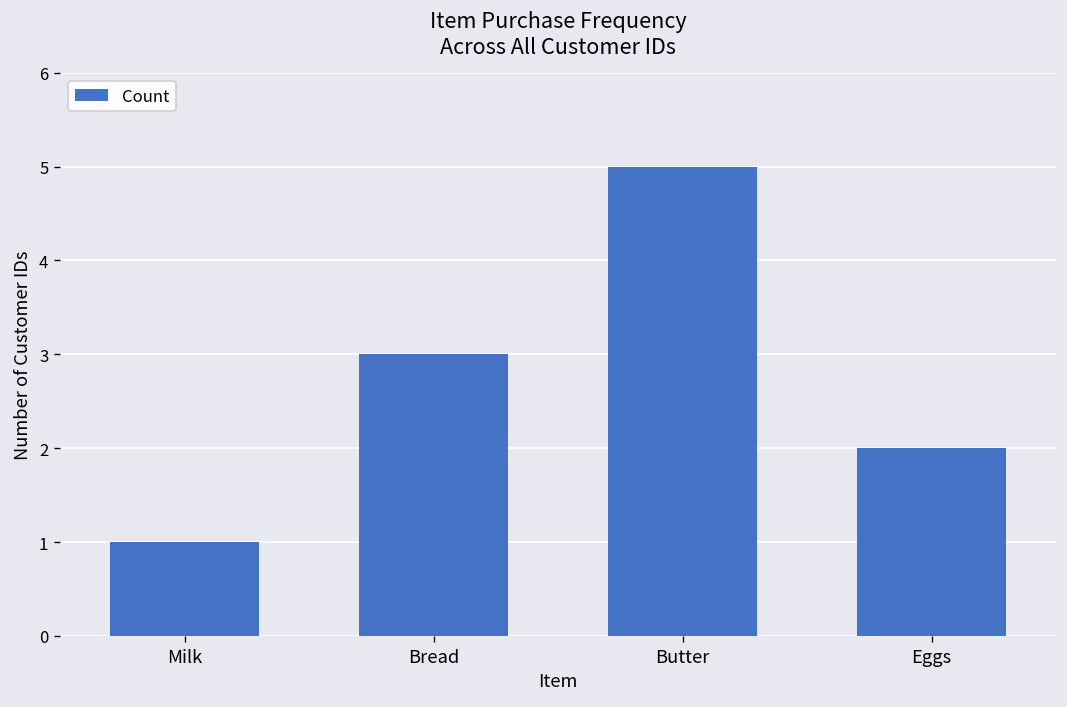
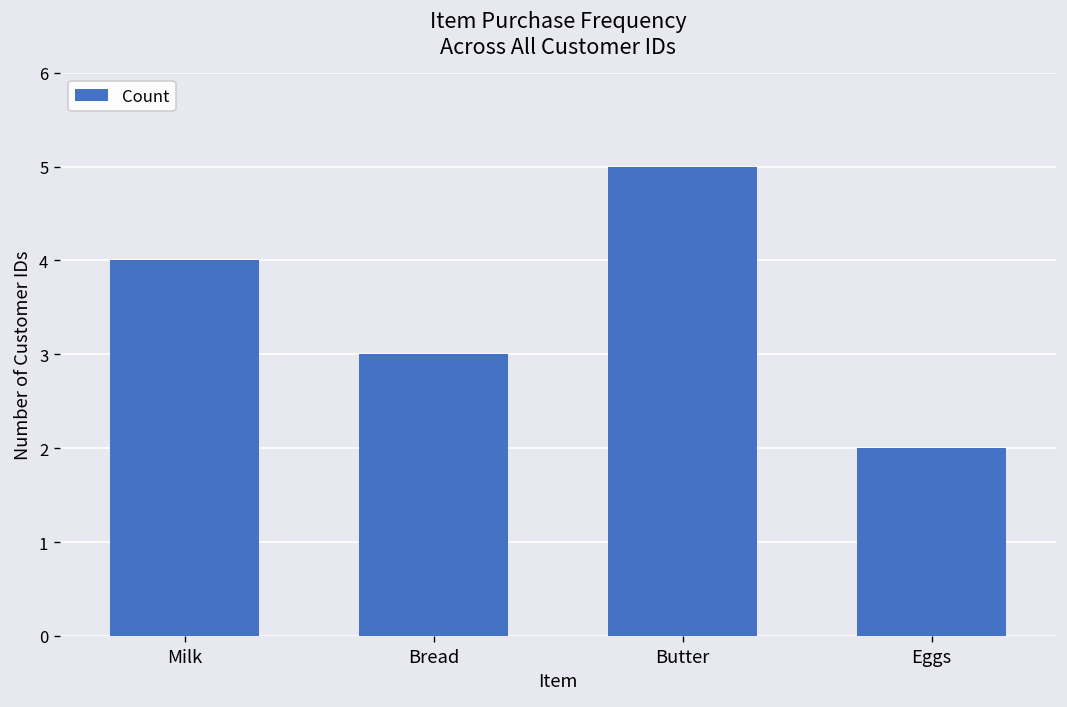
Milk: 1 -> 4
